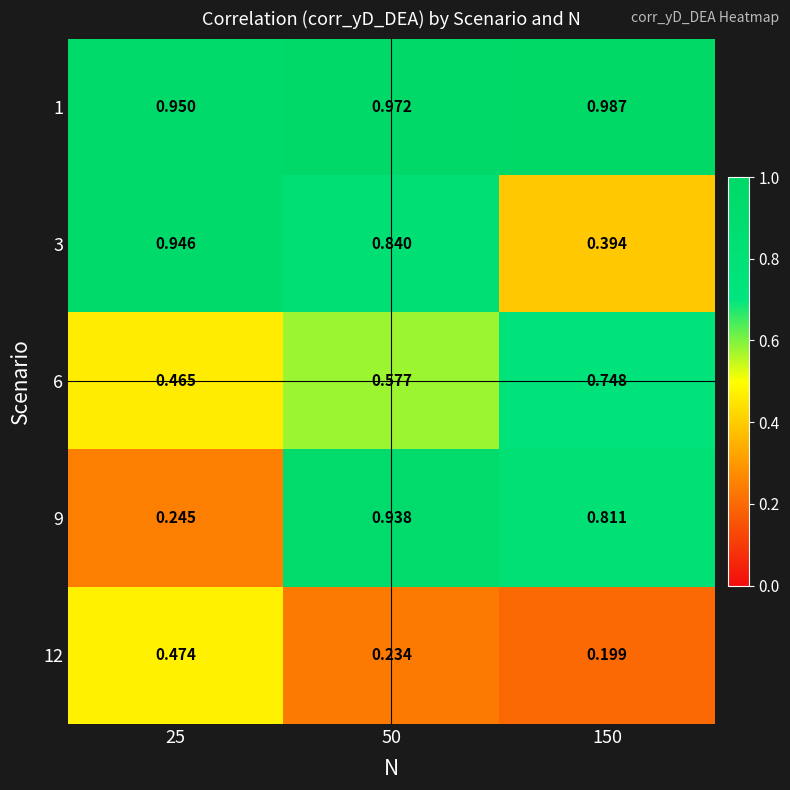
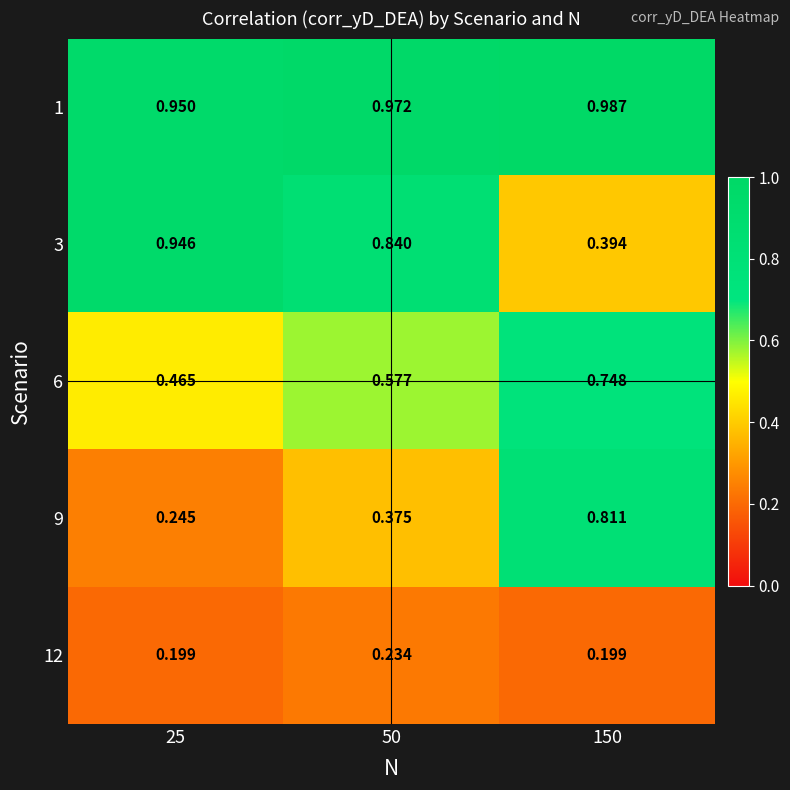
9, 50: 0.938 -> 0.375
12, 25: 0.474 -> 0.199
